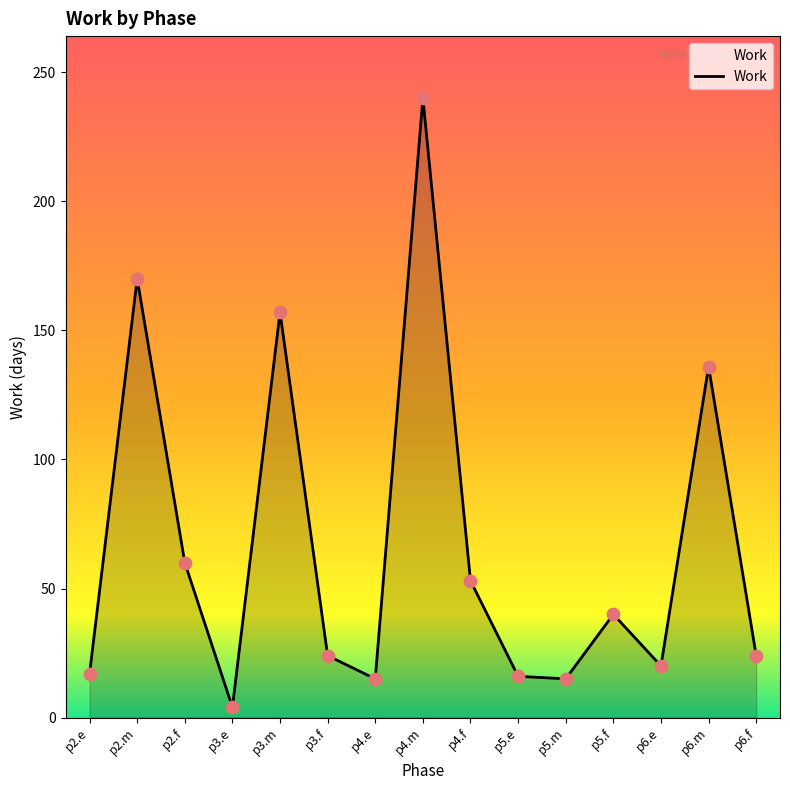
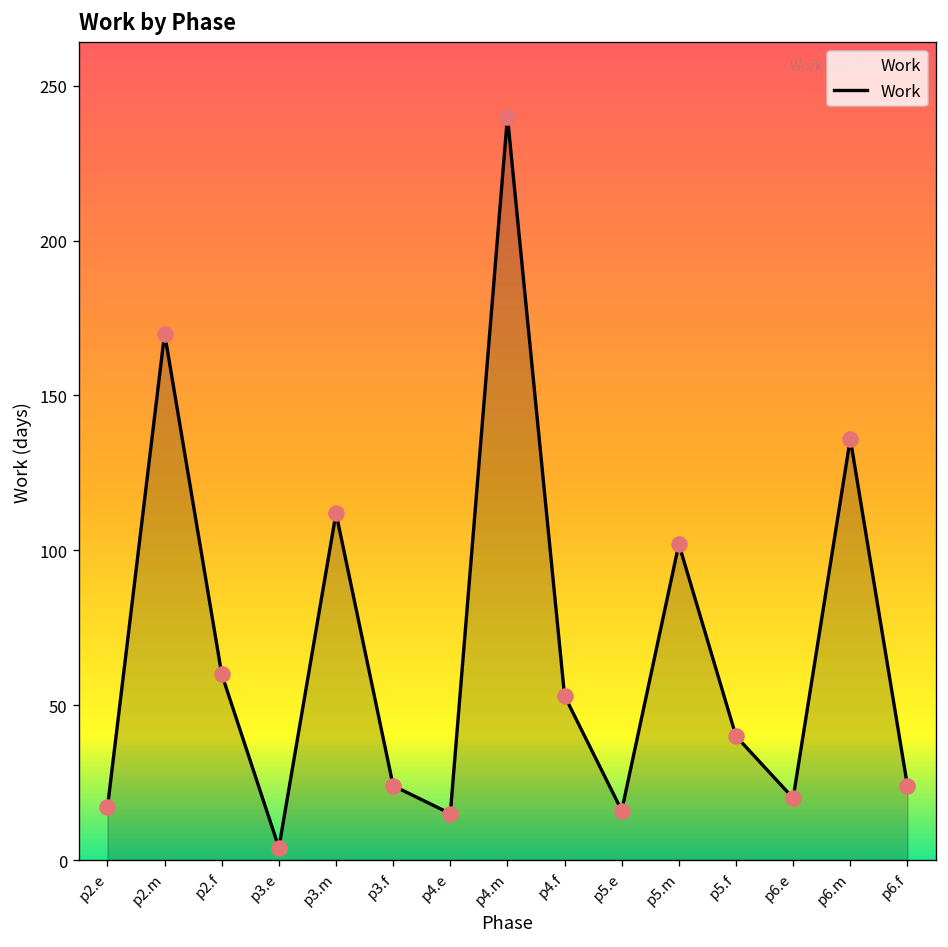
p3.m: 157 -> 112
p5.m: 15 -> 102
